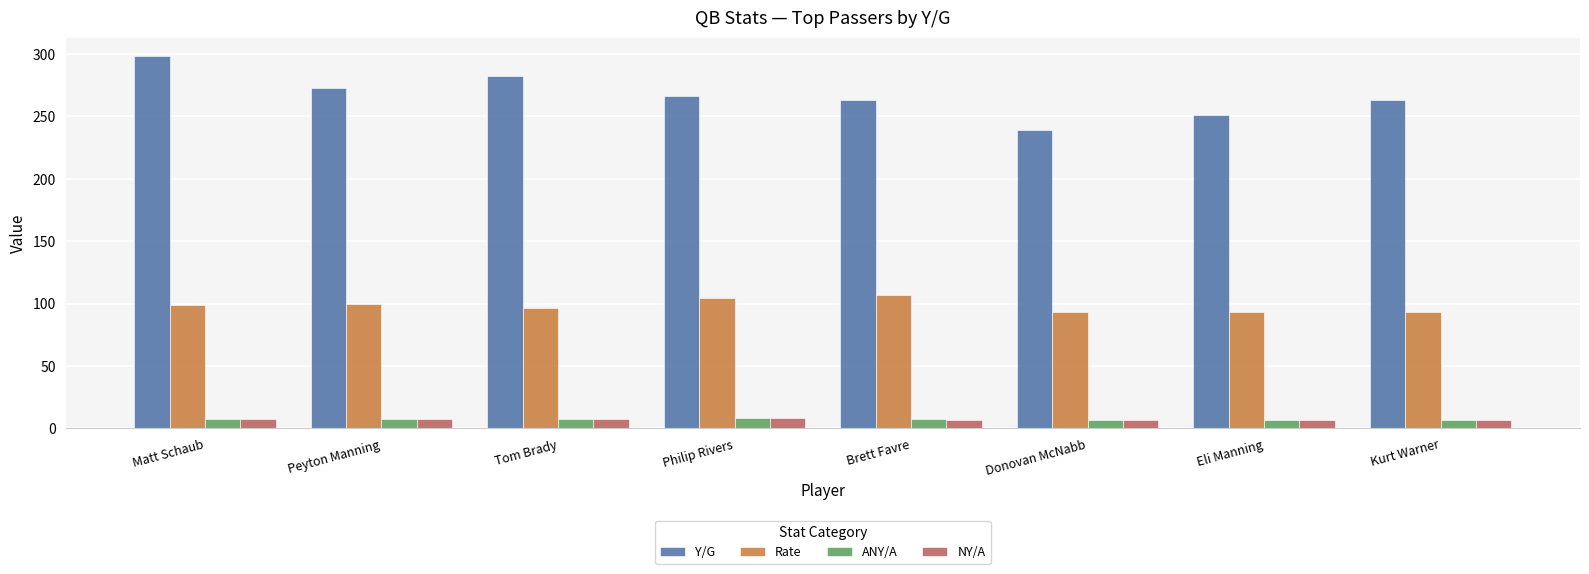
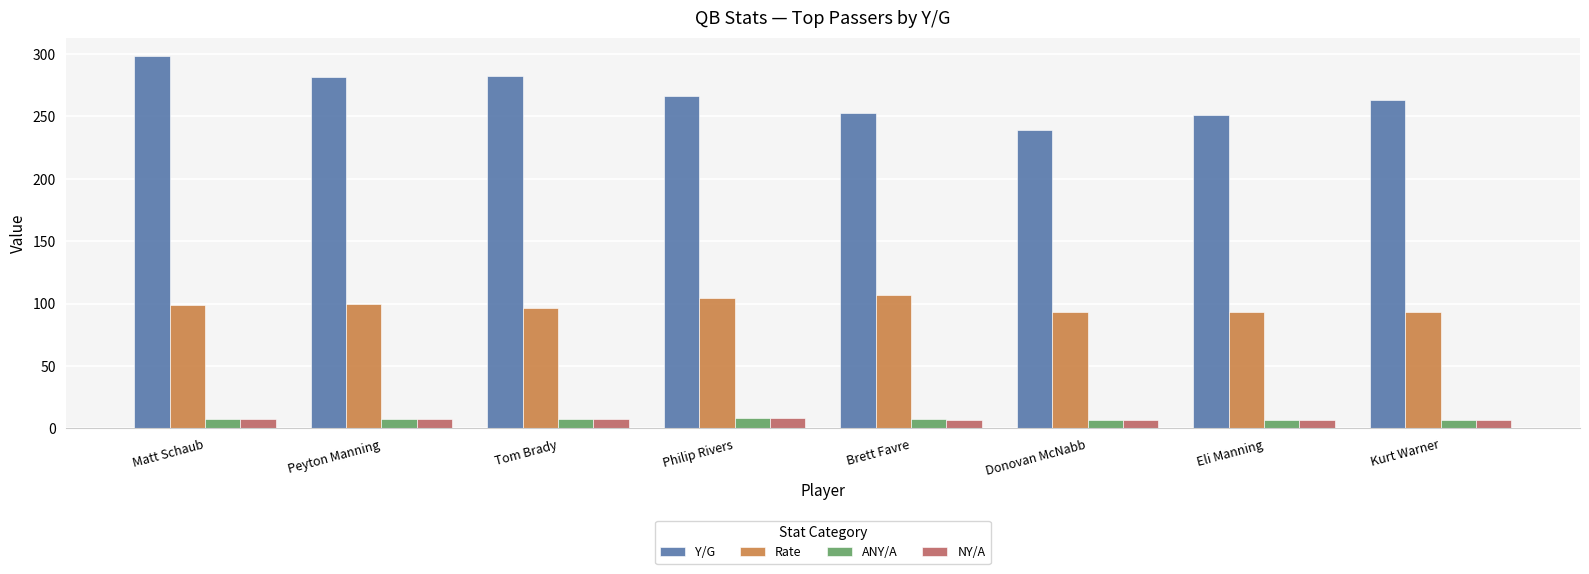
Y/G, Peyton Manning: 272 -> 281
Y/G, Brett Favre: 263 -> 252
